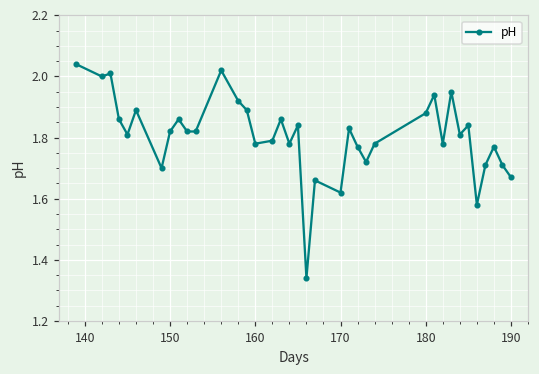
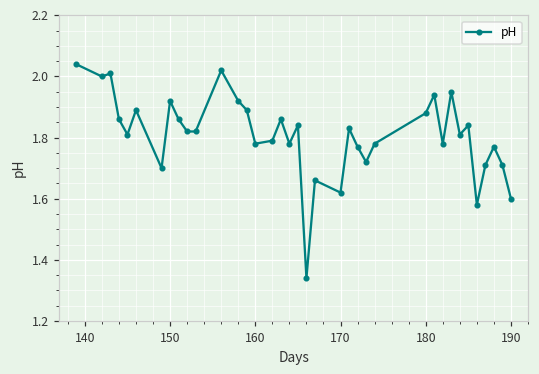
150: 1.82 -> 1.92
190: 1.67 -> 1.60
